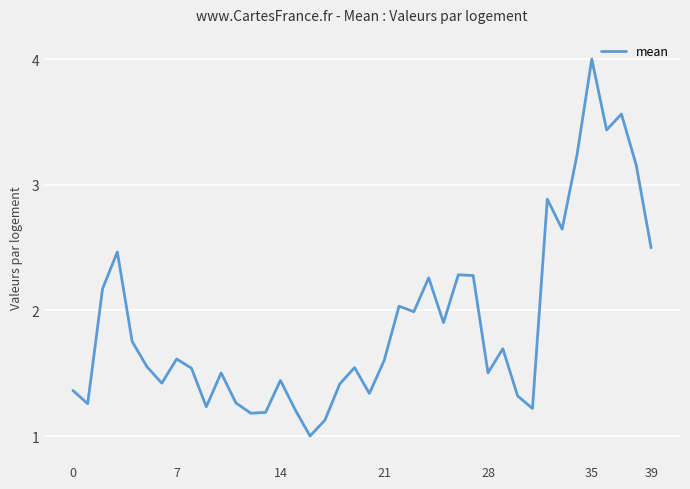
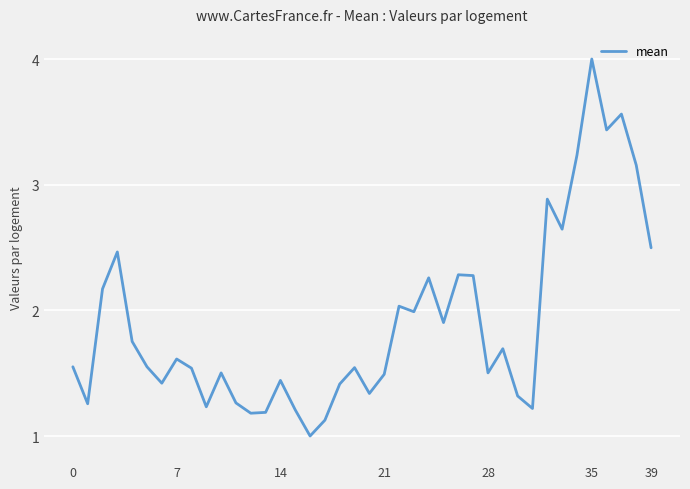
0: 1.36 -> 1.55
21: 1.60 -> 1.49
